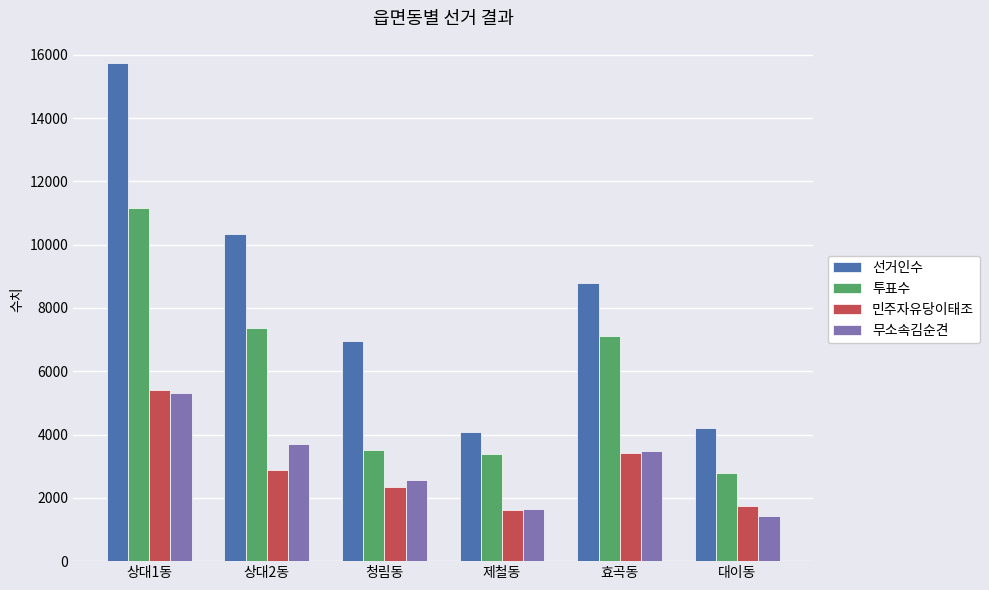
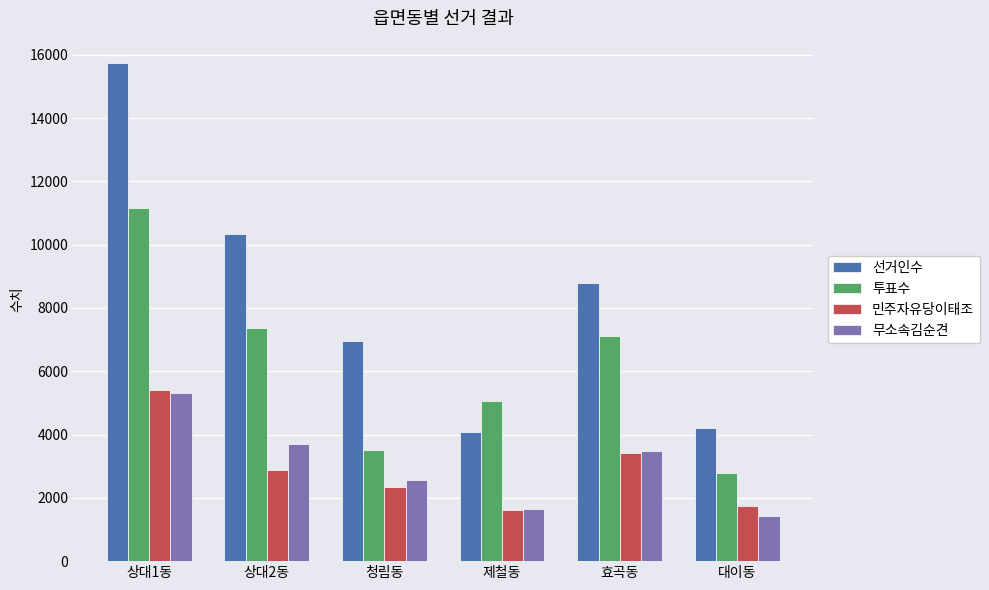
투표수, 제철동: 3400 -> 5000
